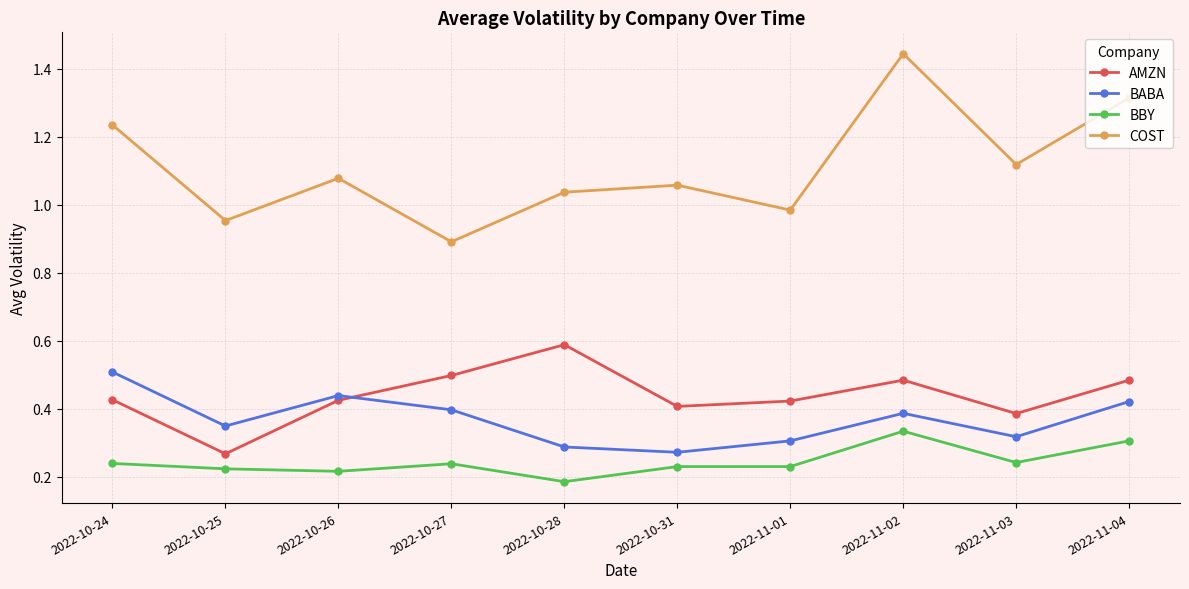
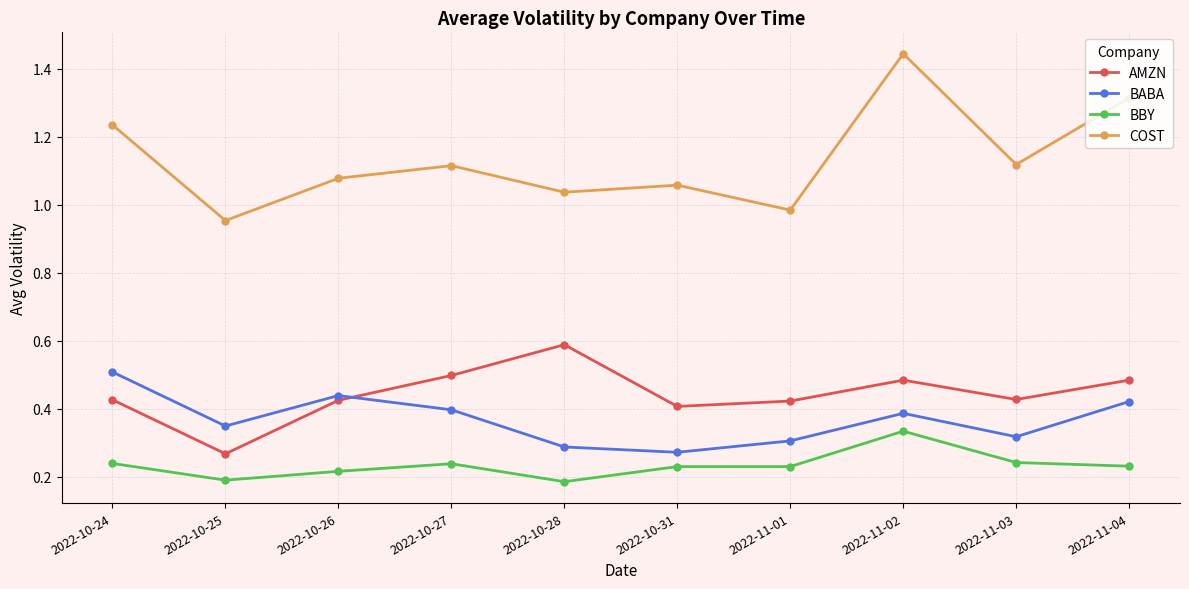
BBY, 2022-10-25: 0.22 -> 0.19
COST, 2022-10-27: 0.89 -> 1.12
AMZN, 2022-11-03: 0.39 -> 0.43
BBY, 2022-11-04: 0.31 -> 0.23
